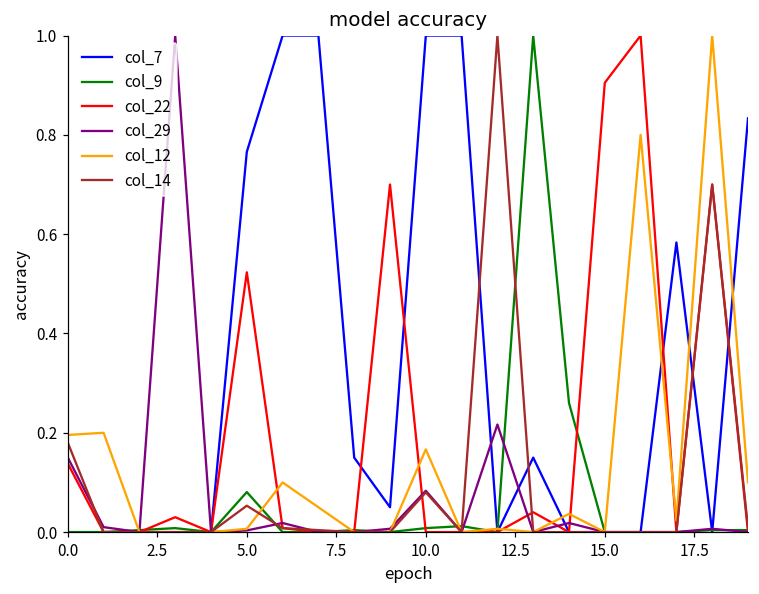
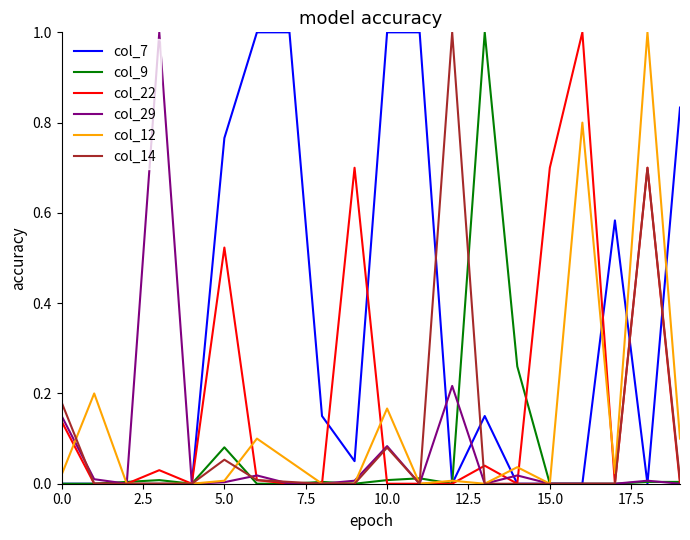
col_12, 0.0: 0.20 -> 0.02
col_22, 15.0: 0.91 -> 0.70
